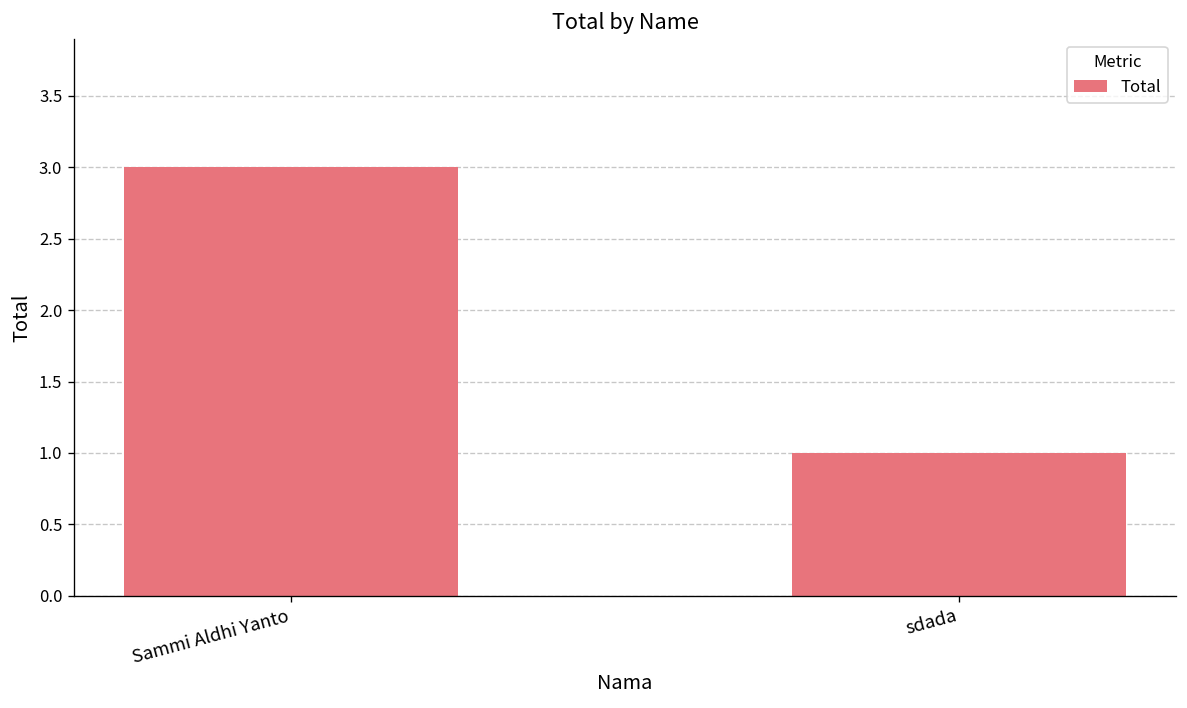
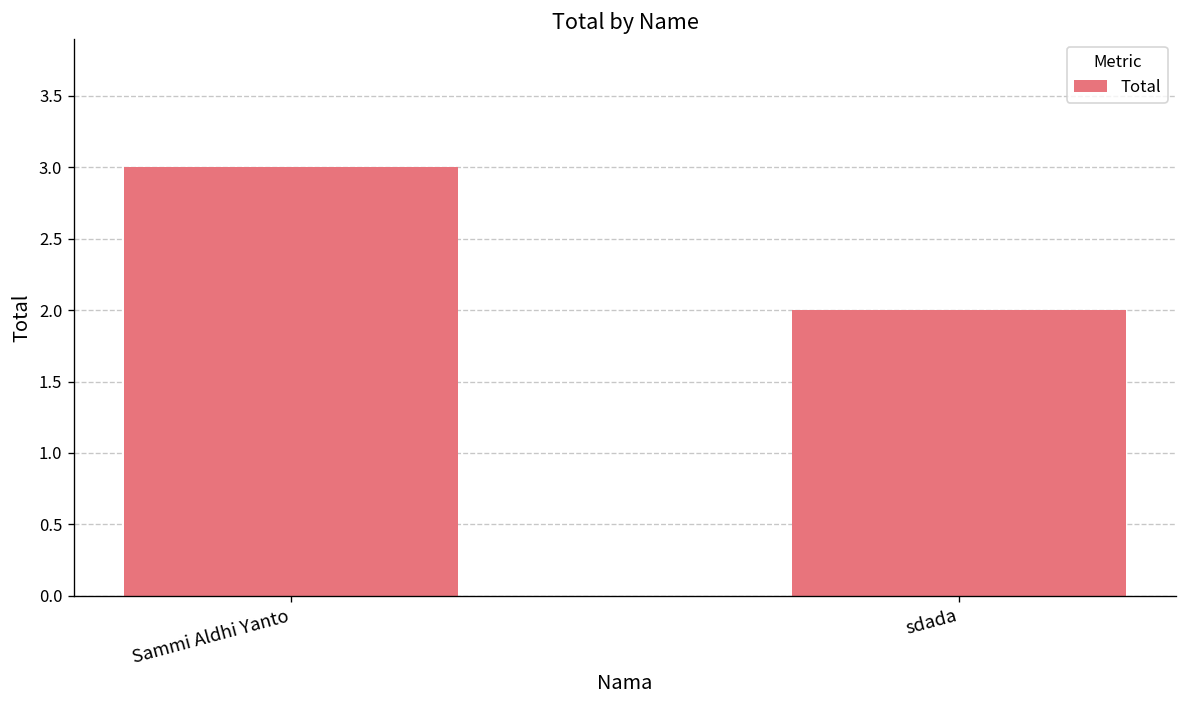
sdada: 1 -> 2
